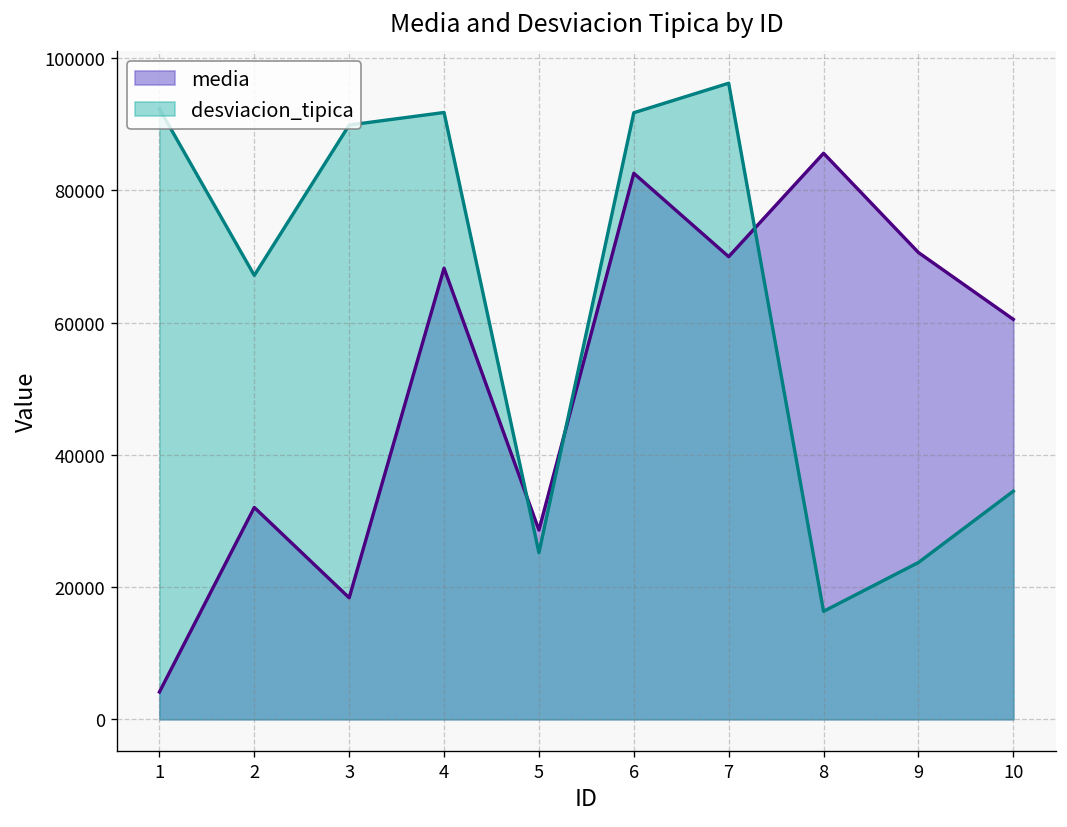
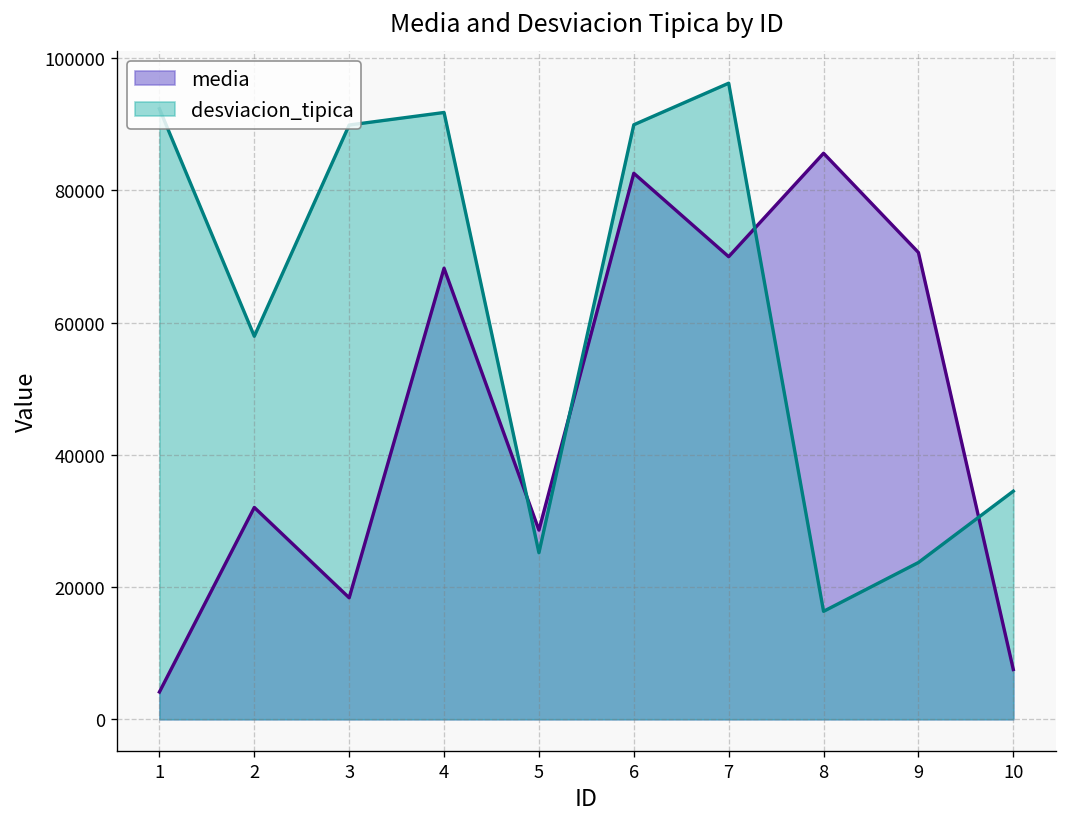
desviacion_tipica, 2: 67000 -> 58000
desviacion_tipica, 6: 92000 -> 90000
media, 10: 60000 -> 8000
